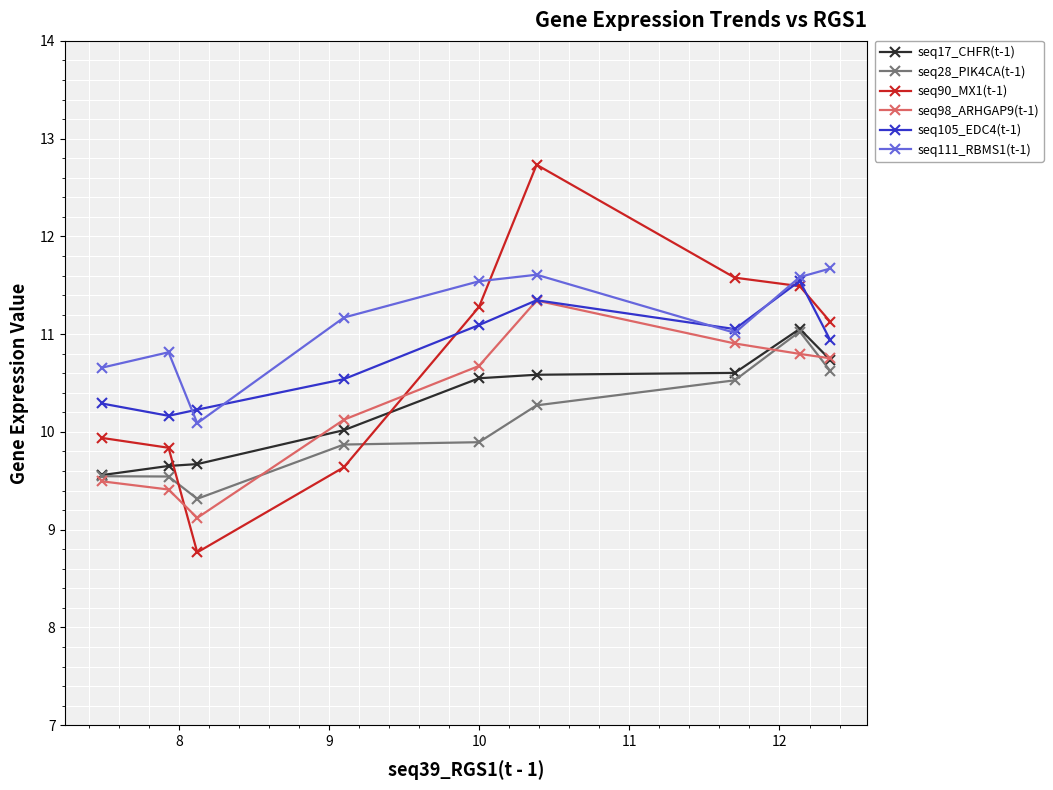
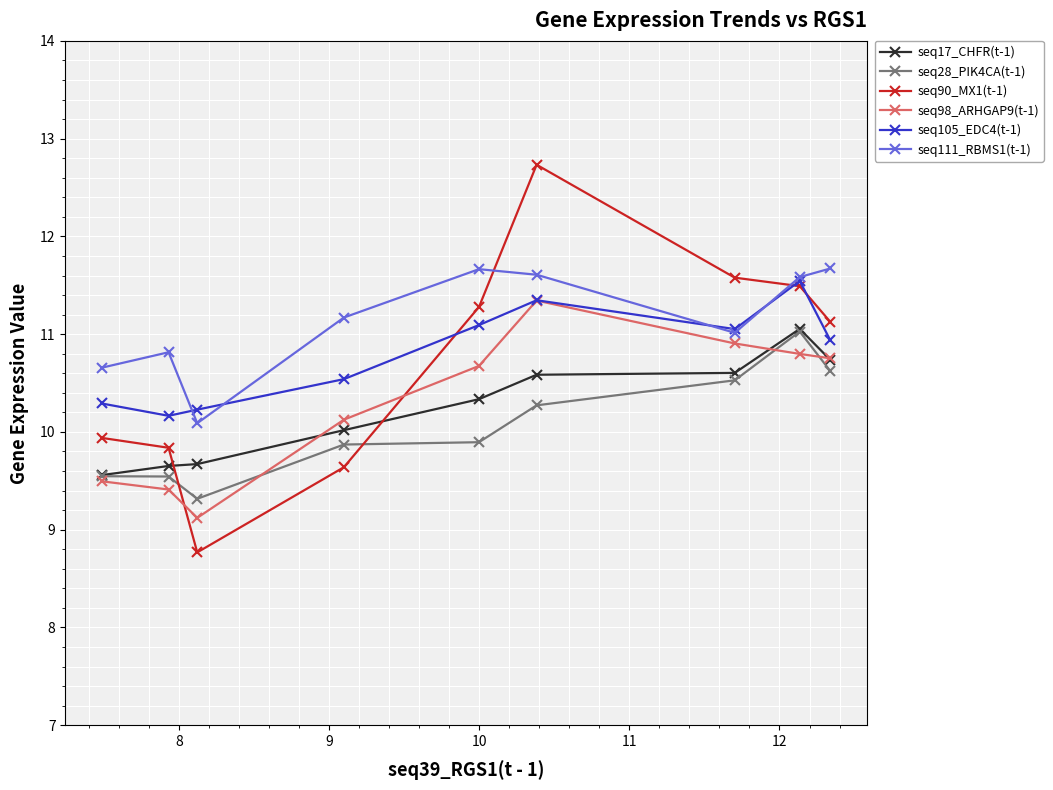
seq17_CHFR(t-1), 10: 10.5 -> 10.3
seq111_RBMS1(t-1), 10: 11.5 -> 11.7
